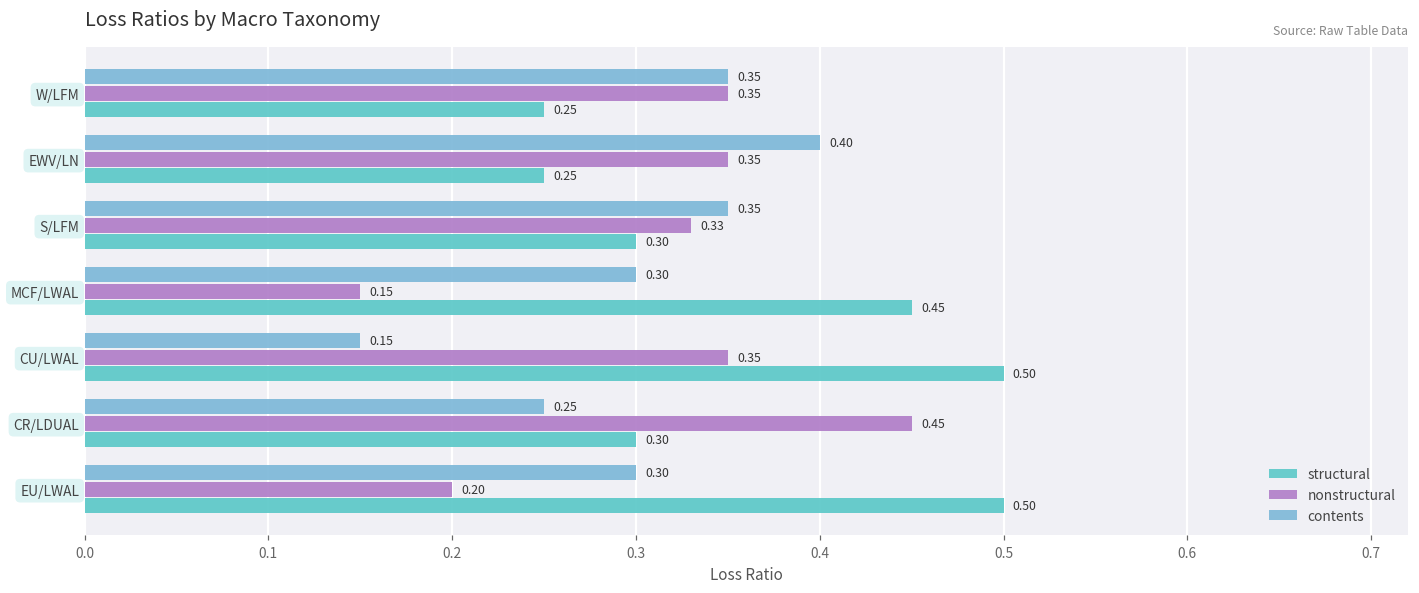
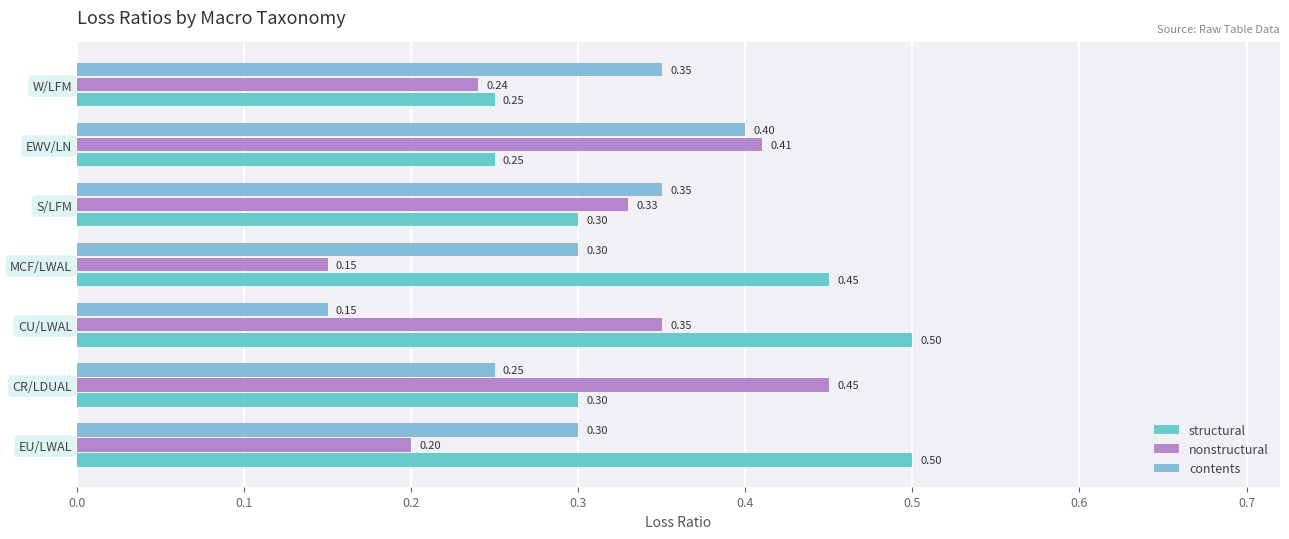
nonstructural, W/LFM: 0.35 -> 0.24
nonstructural, EWV/LN: 0.35 -> 0.41
